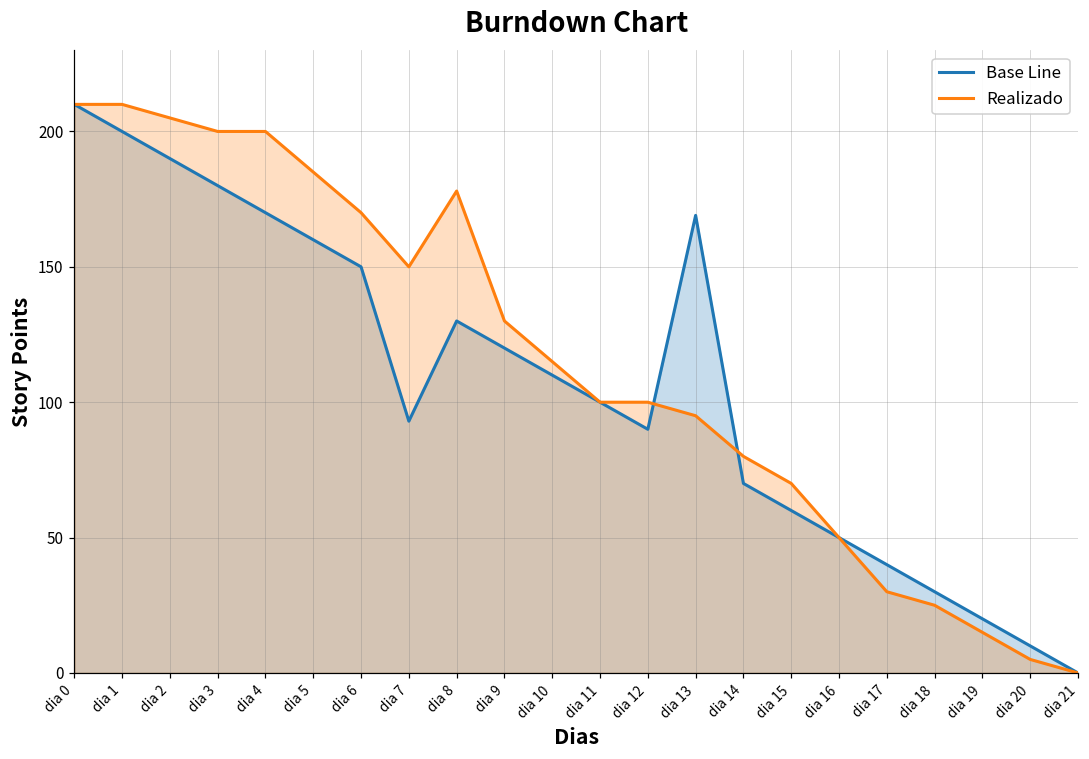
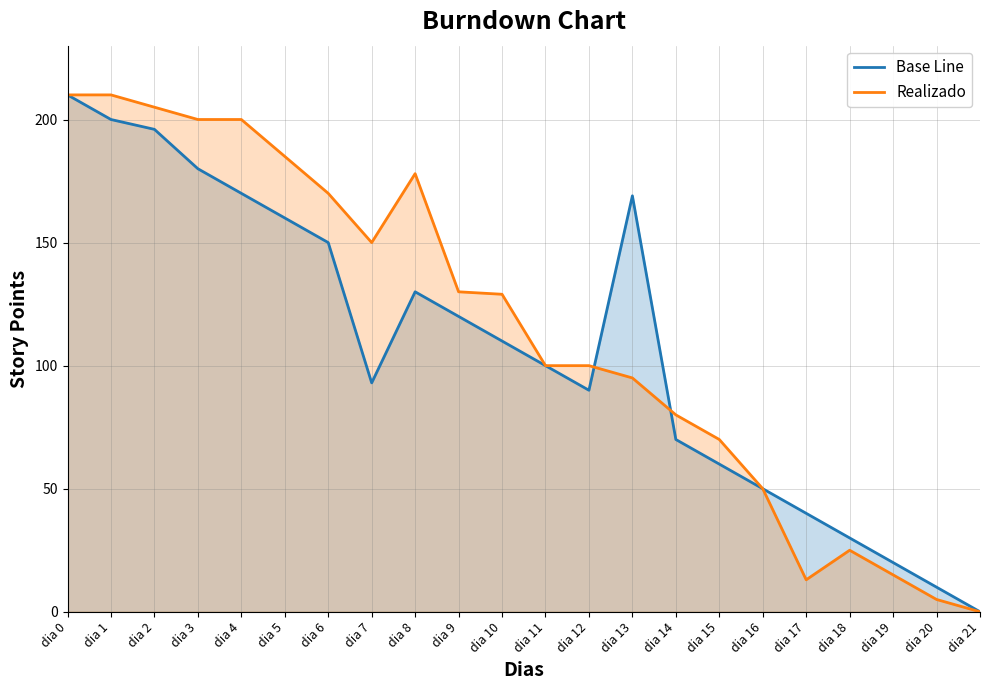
Base Line, dia 2: 190 -> 196
Realizado, dia 10: 115 -> 129
Realizado, dia 17: 30 -> 13
